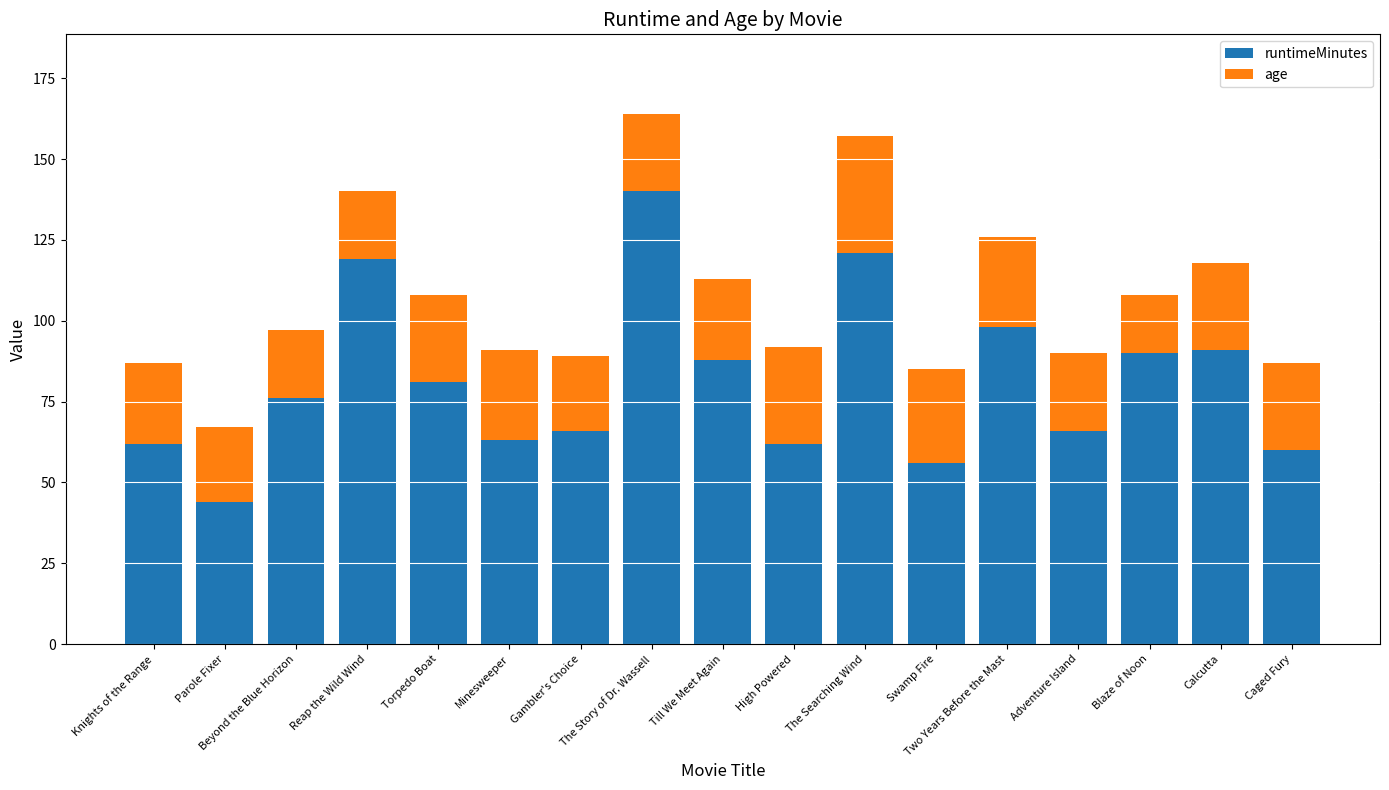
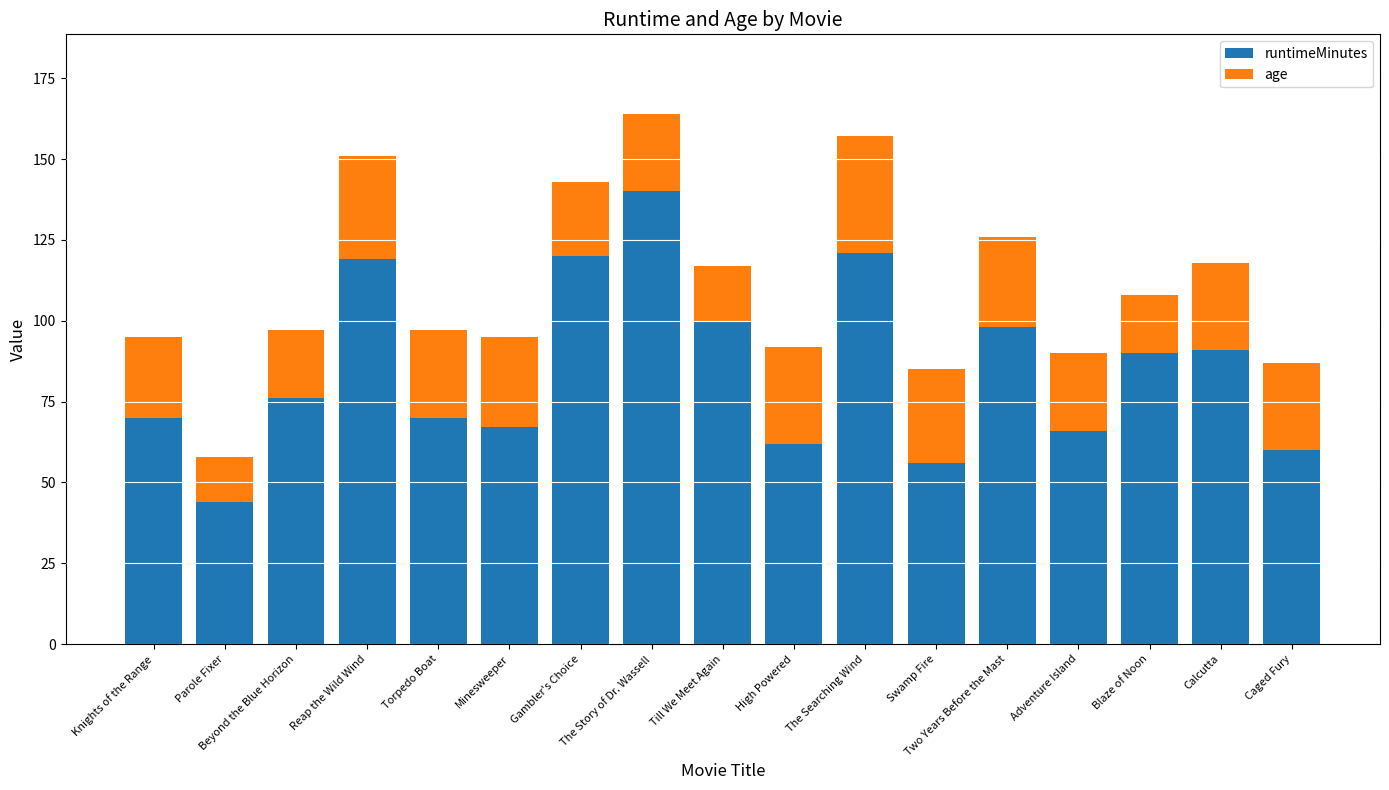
runtimeMinutes, Knights of the Range: 62 -> 70
age, Parole Fixer: 23 -> 14
age, Reap the Wild Wind: 21 -> 32
runtimeMinutes, Torpedo Boat: 81 -> 70
runtimeMinutes, Minesweeper: 63 -> 67
runtimeMinutes, Gambler's Choice: 66 -> 120
runtimeMinutes, Till We Meet Again: 88 -> 100
age, Till We Meet Again: 25 -> 17
